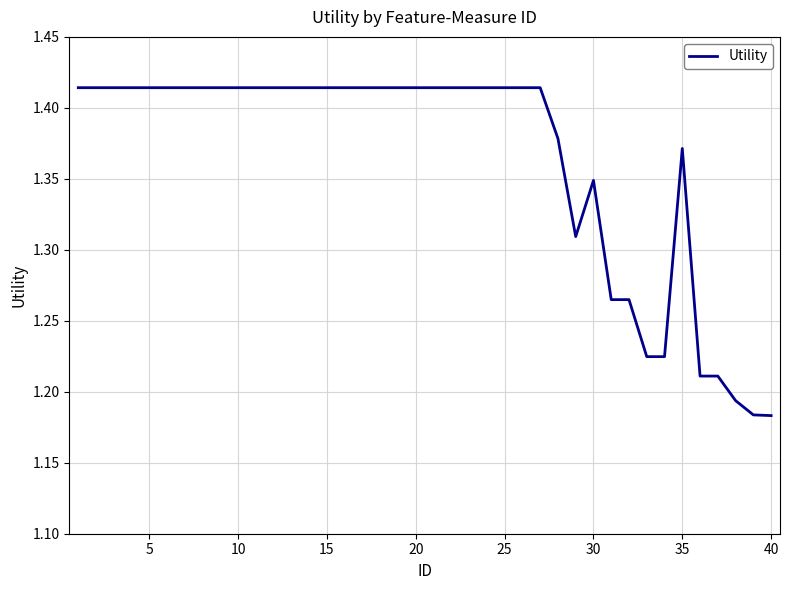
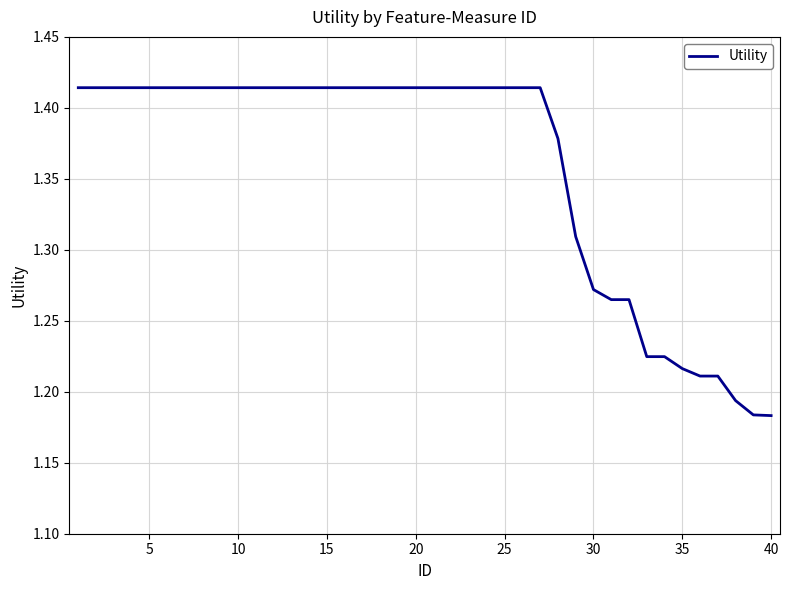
30: 1.349 -> 1.272
35: 1.371 -> 1.216
